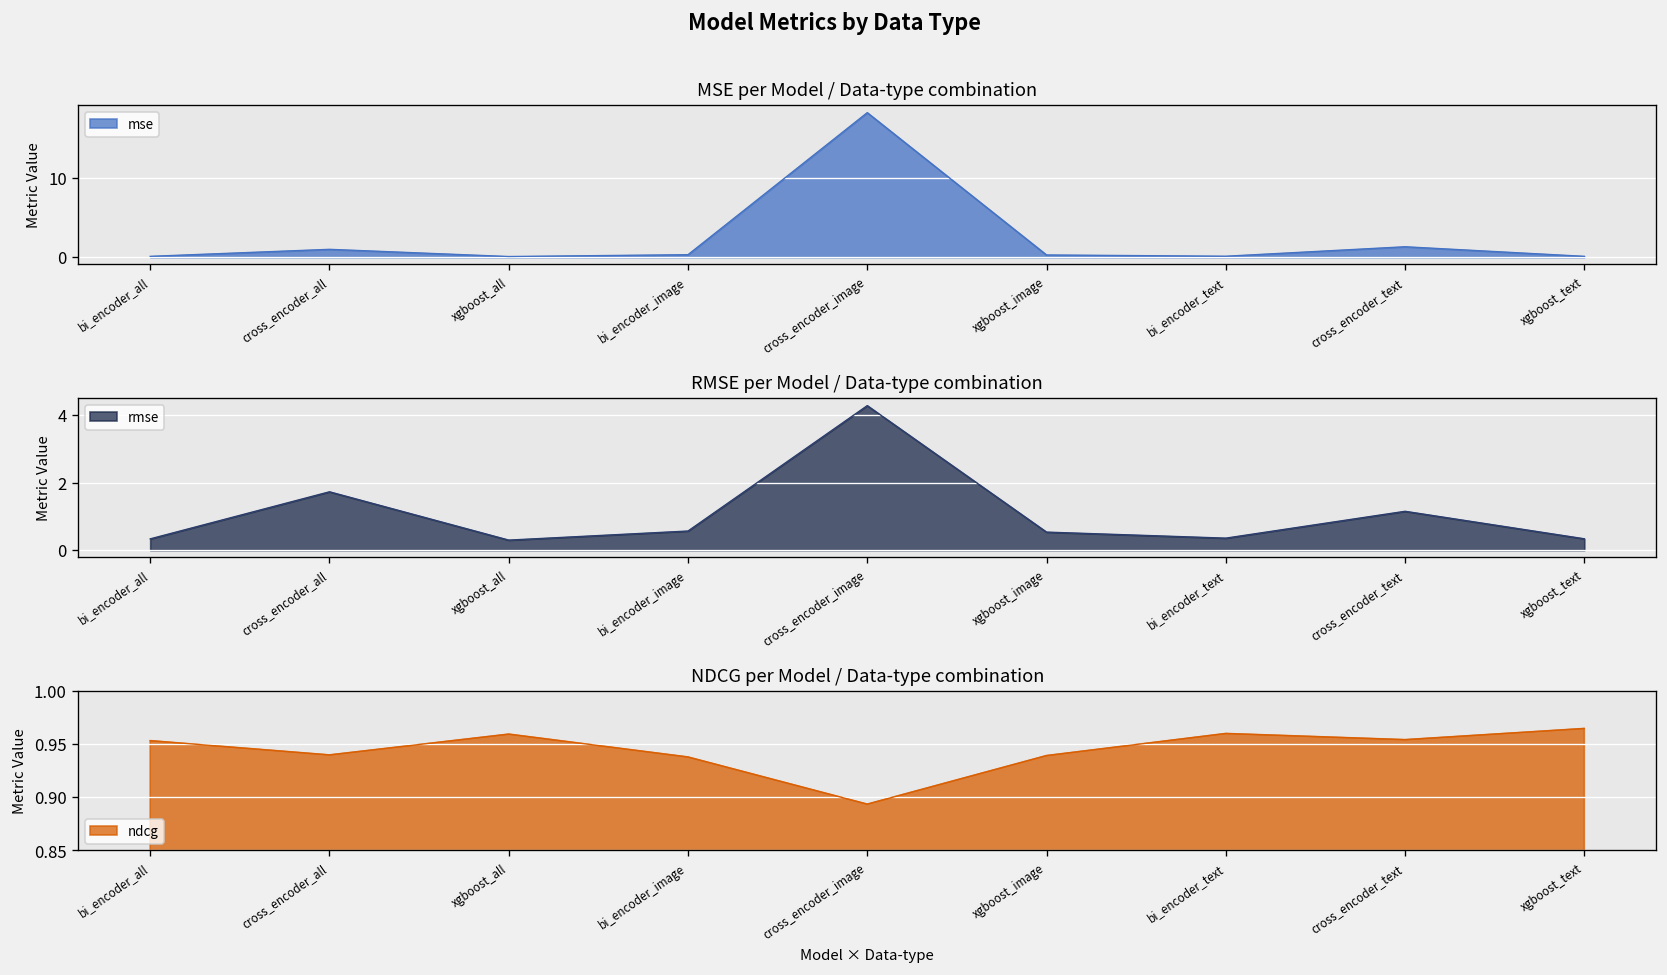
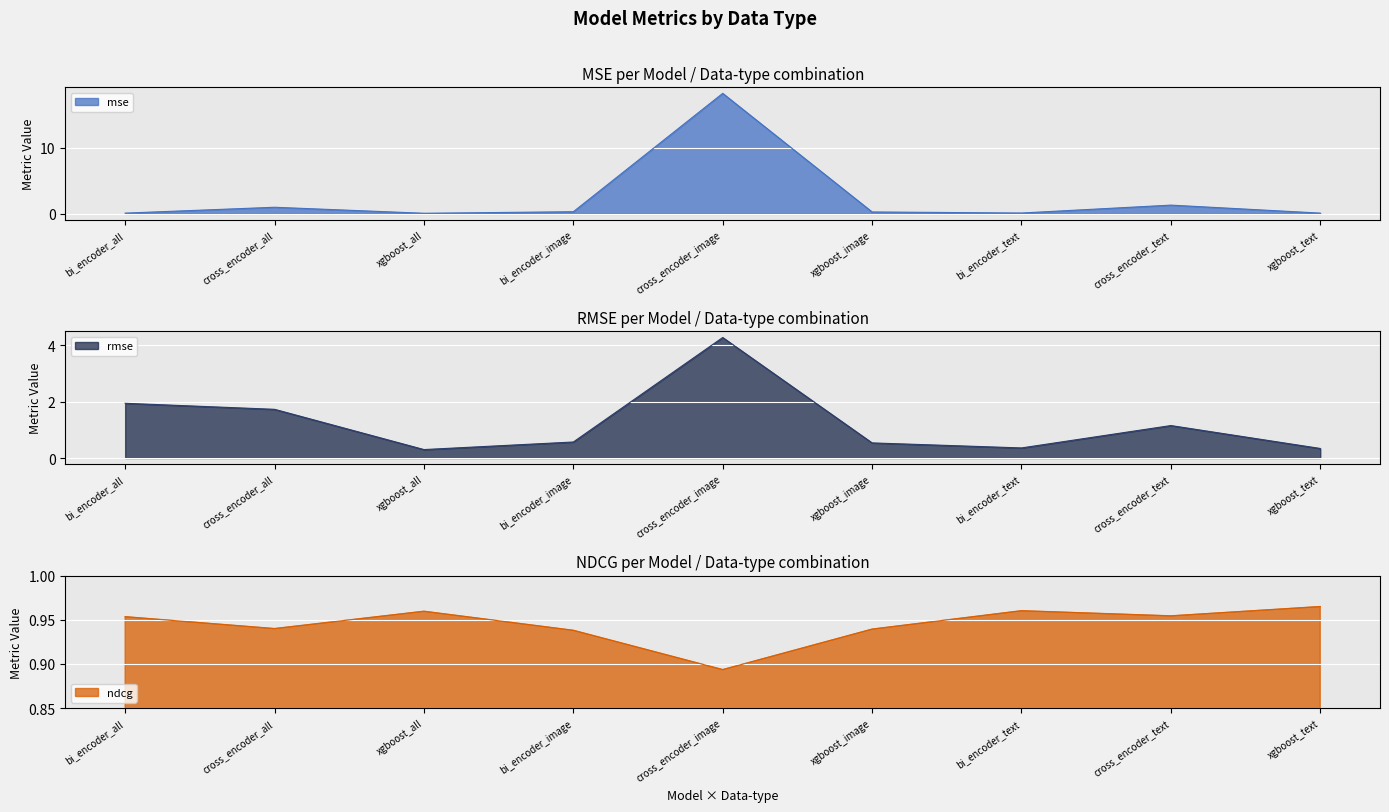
RMSE per Model / Data-type combination, bi_encoder_all: 0.3 -> 1.9
